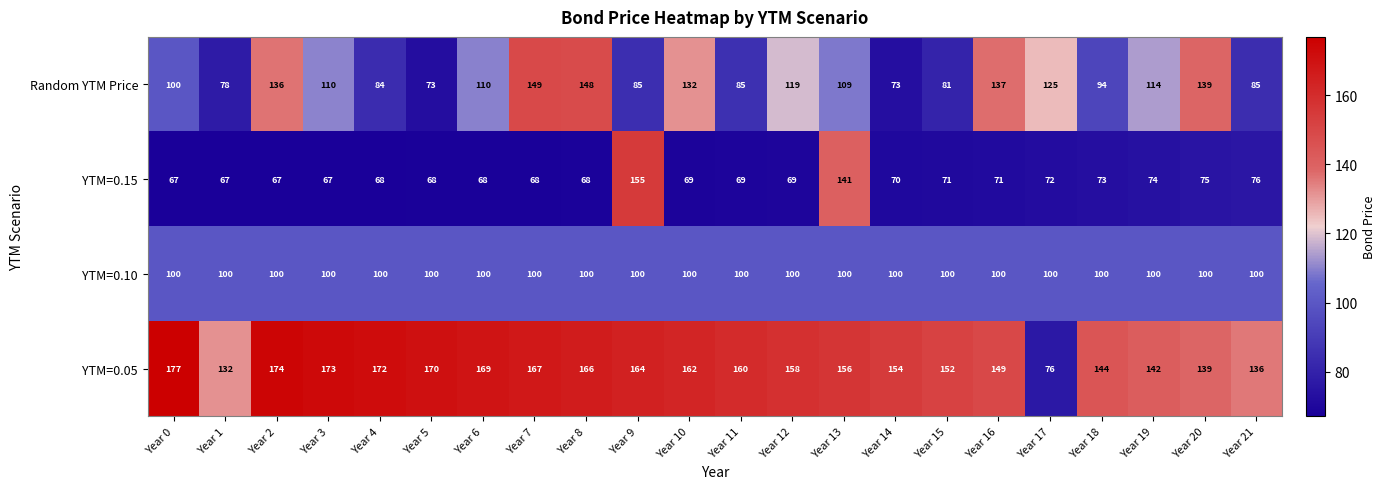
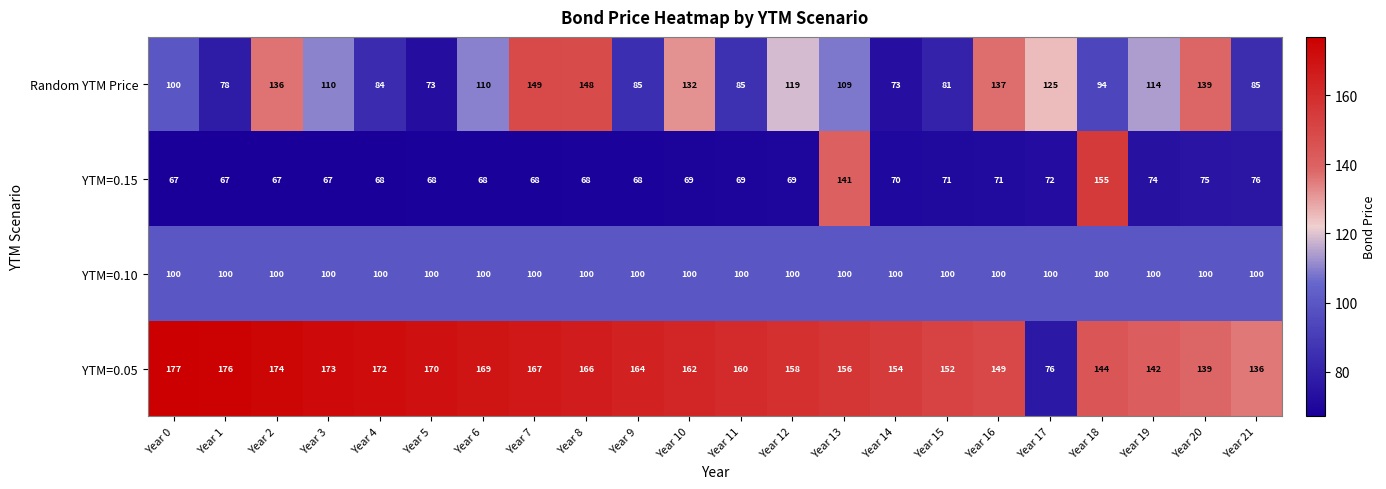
YTM=0.15, Year 9: 155 -> 68
YTM=0.15, Year 18: 73 -> 155
YTM=0.05, Year 1: 132 -> 176
